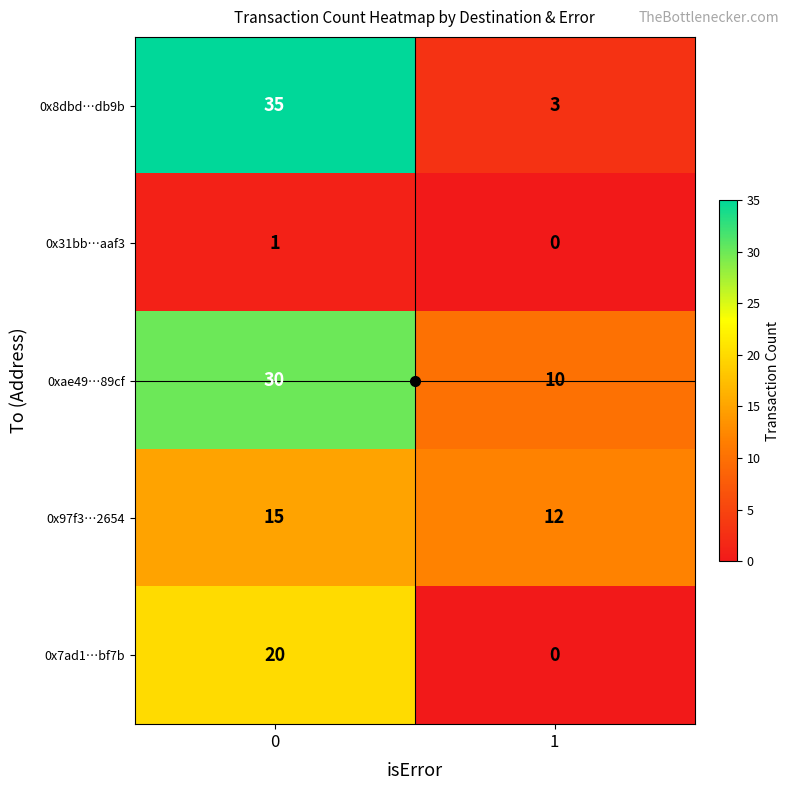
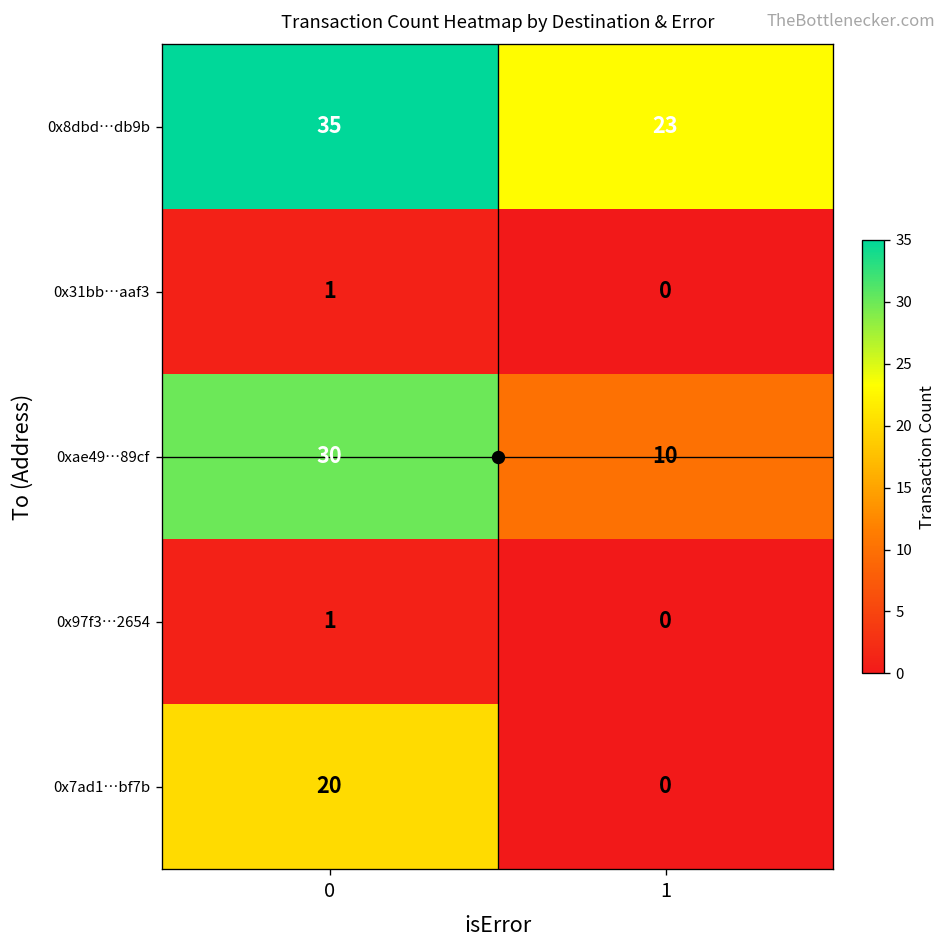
0x8dbd…db9b, 1: 3 -> 23
0x97f3…2654, 0: 15 -> 1
0x97f3…2654, 1: 12 -> 0
